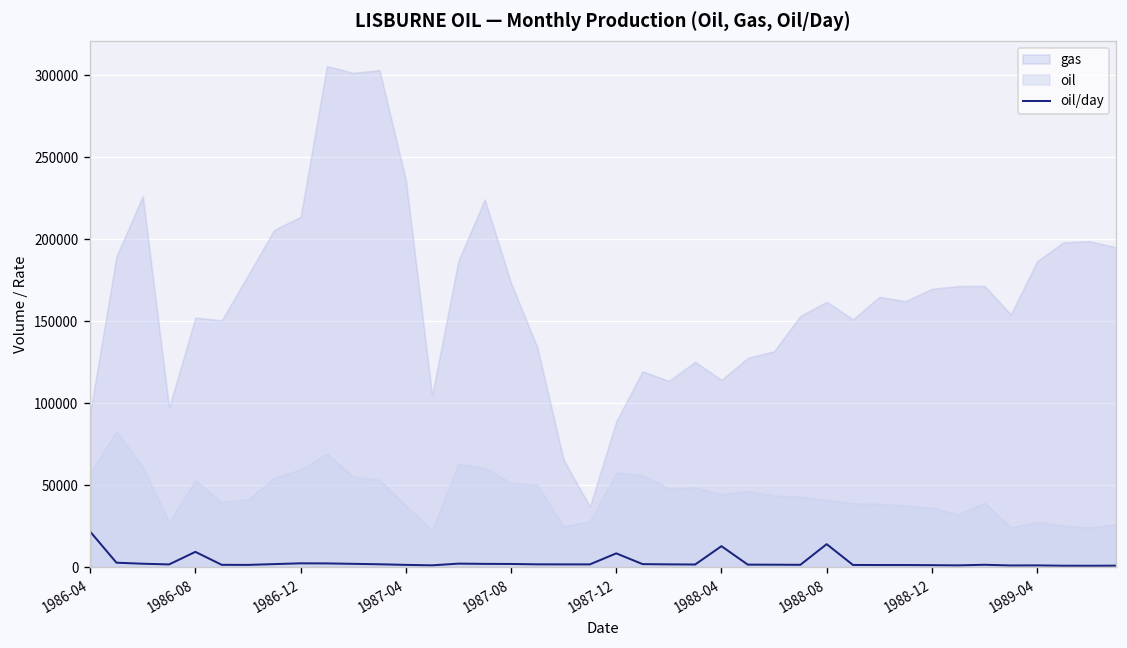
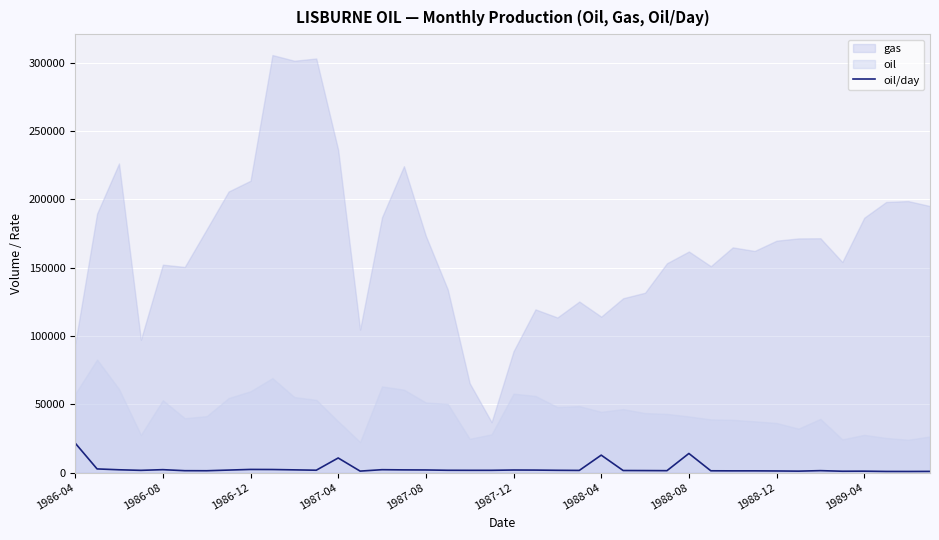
oil/day, 1986-08: 9000 -> 2000
oil/day, 1987-04: 1000 -> 11000
oil/day, 1987-12: 8000 -> 2000
